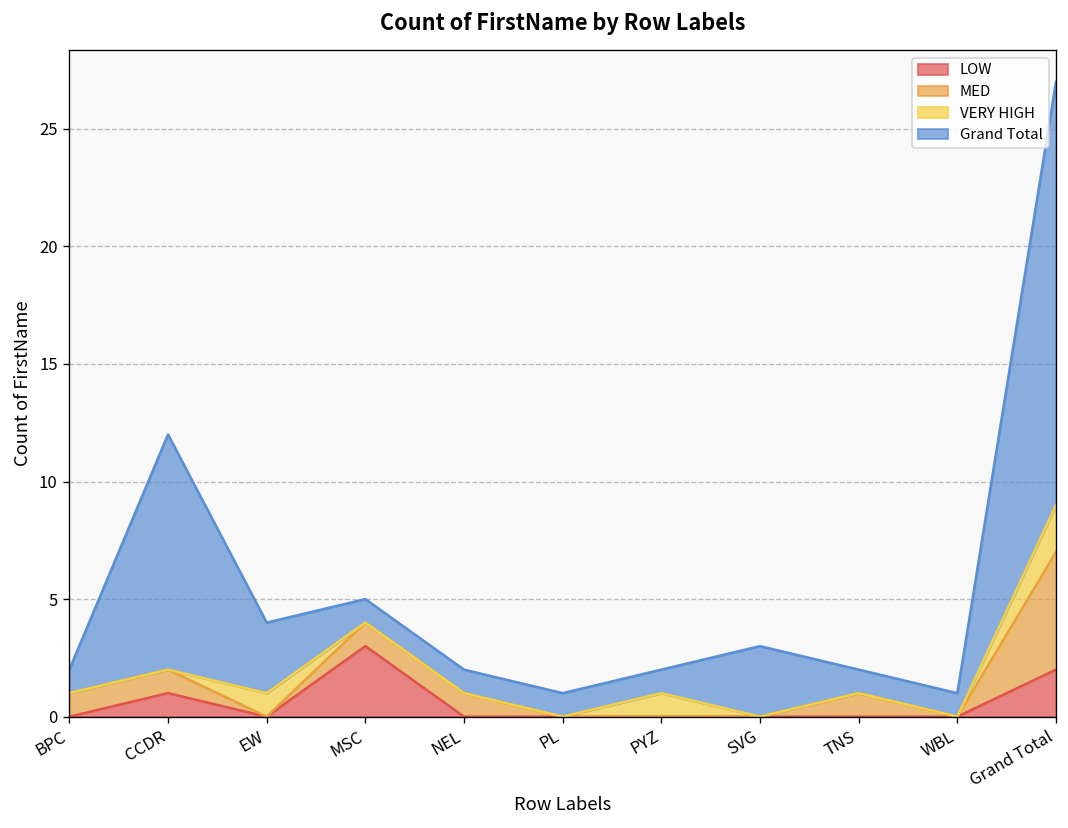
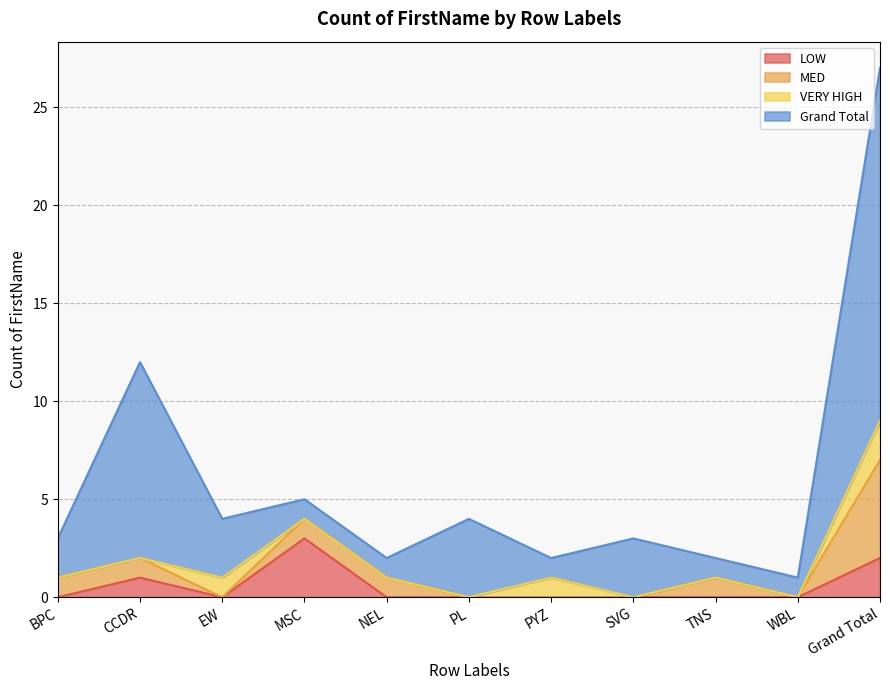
Grand Total, BPC: 1 -> 2
Grand Total, PL: 1 -> 4
